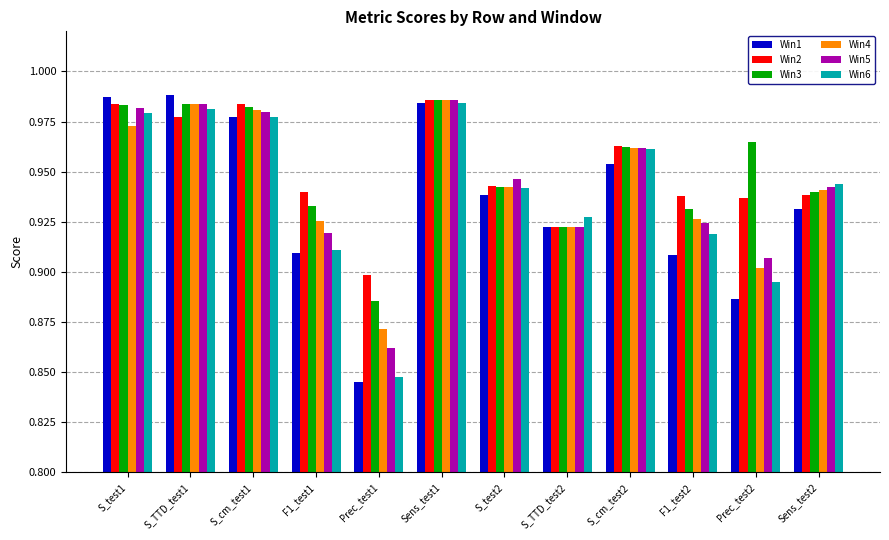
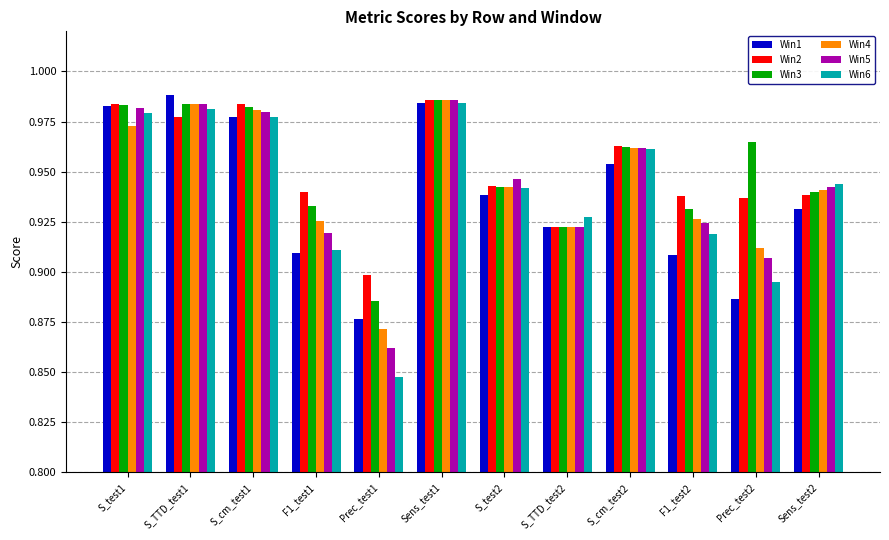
Win1, S_test1: 0.987 -> 0.983
Win1, Prec_test1: 0.845 -> 0.876
Win4, Prec_test2: 0.902 -> 0.912
